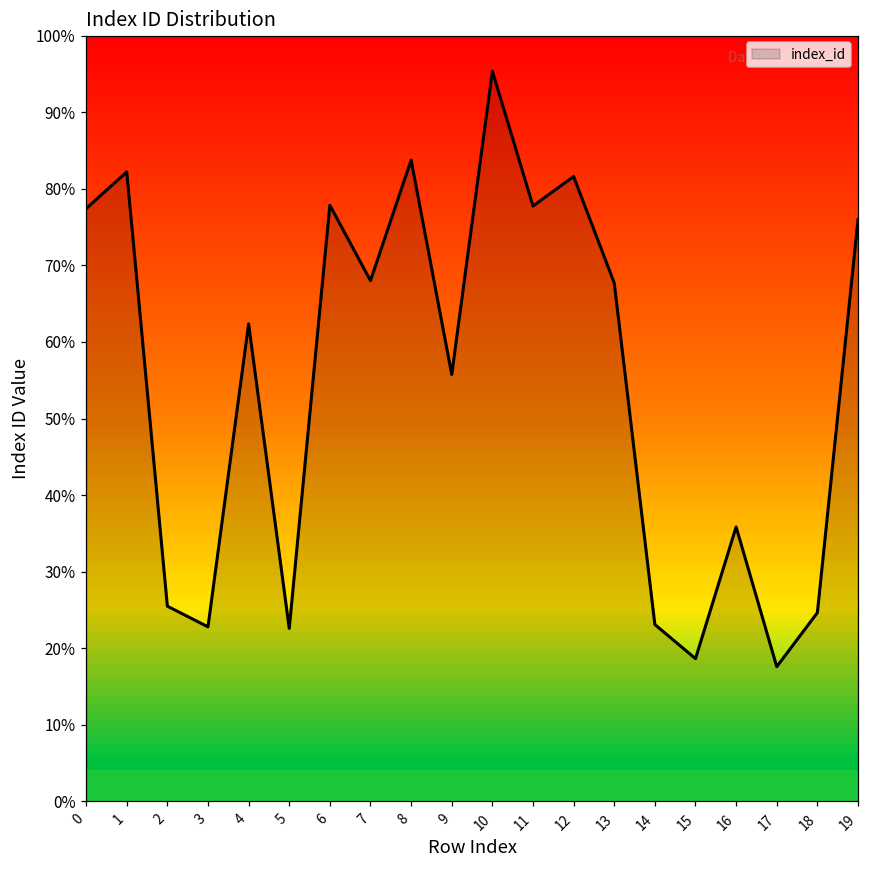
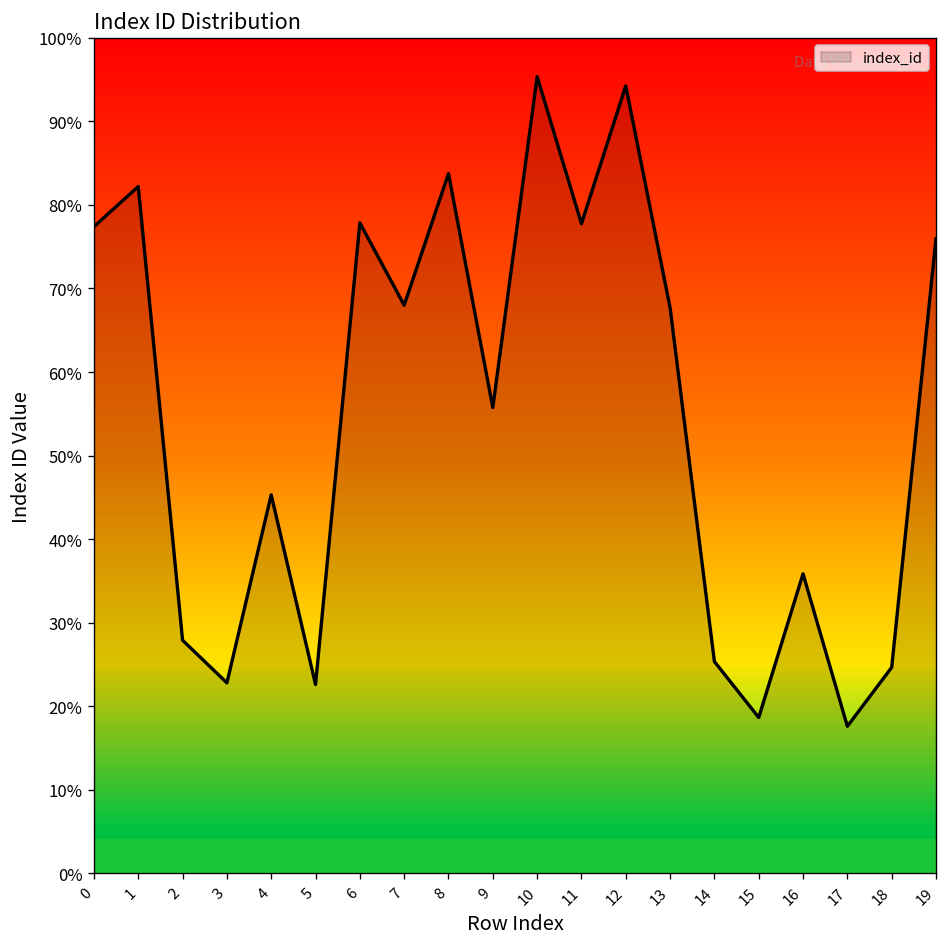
2: 26% -> 28%
4: 62% -> 45%
12: 82% -> 94%
14: 23% -> 25%
